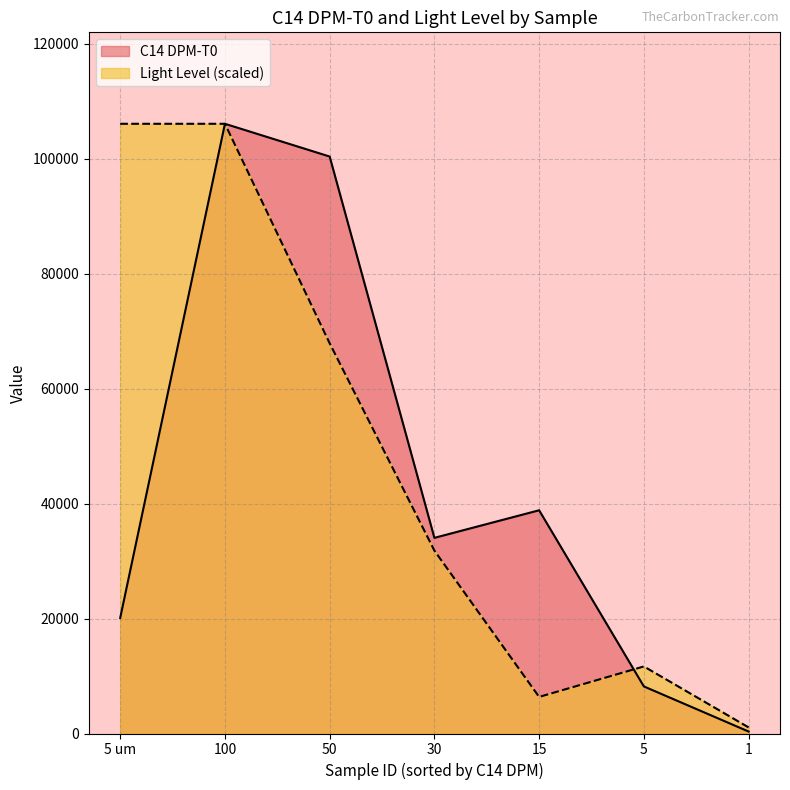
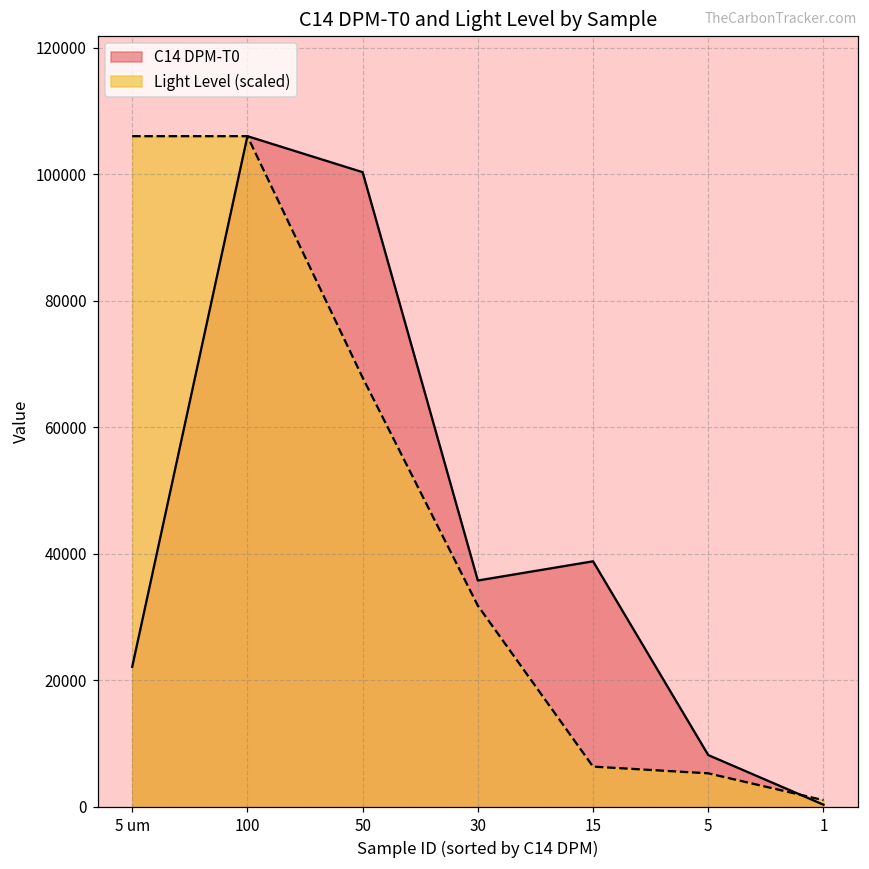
C14 DPM-T0, 5 um: 20000 -> 22000
C14 DPM-T0, 30: 34000 -> 36000
Light Level (scaled), 5: 12000 -> 5000
